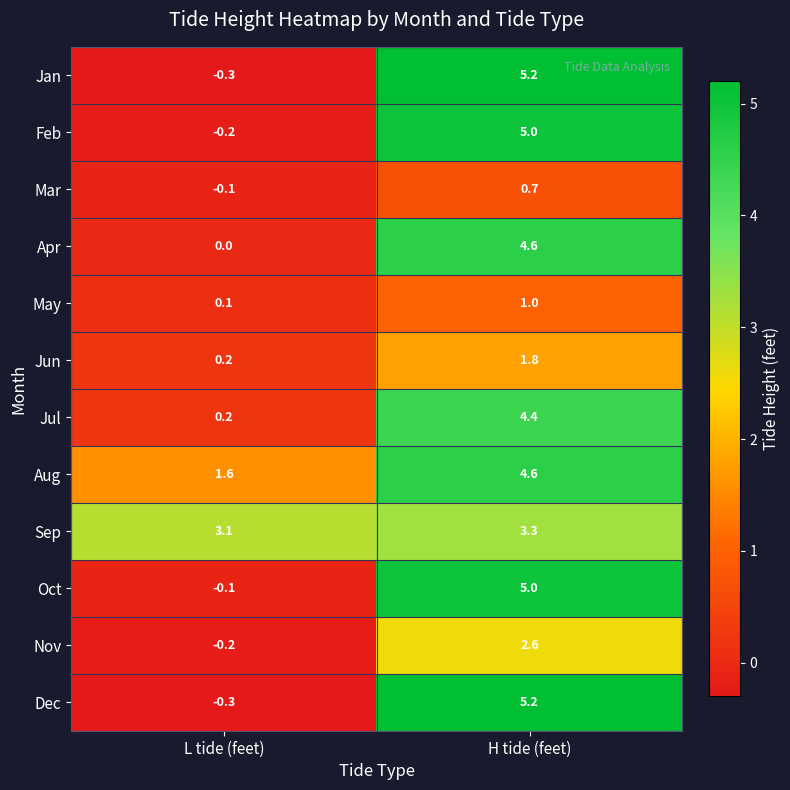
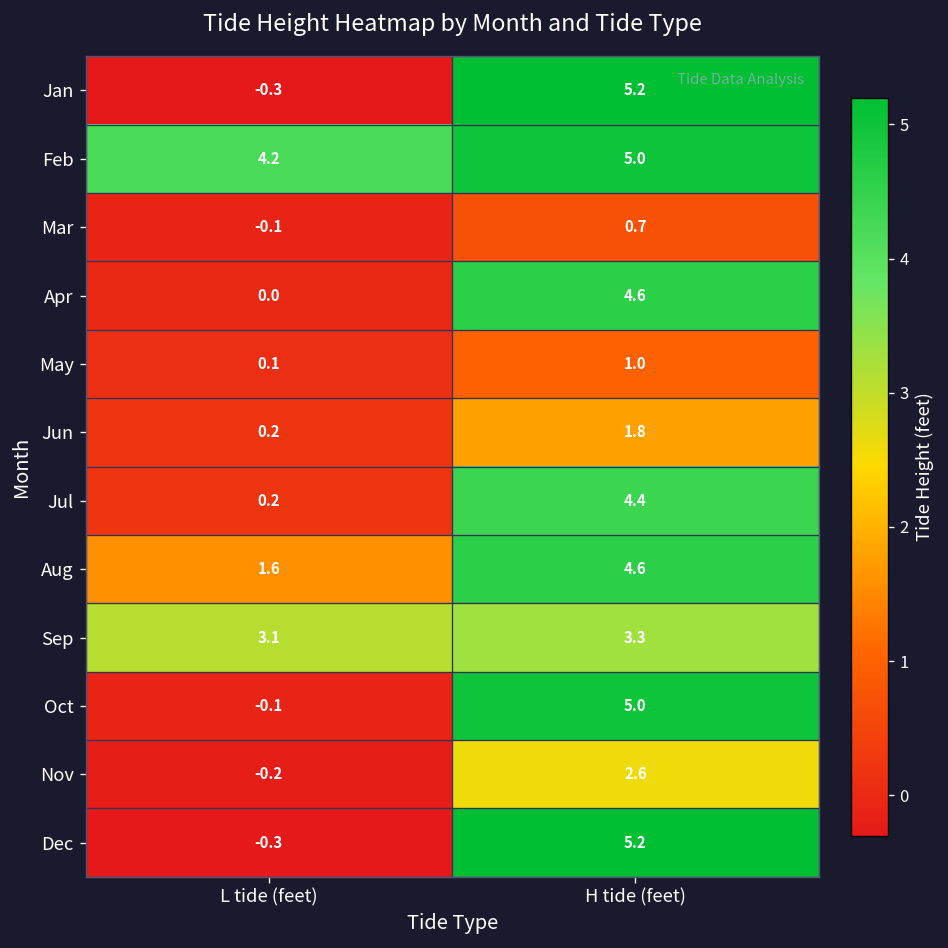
Feb, L tide (feet): -0.2 -> 4.2
